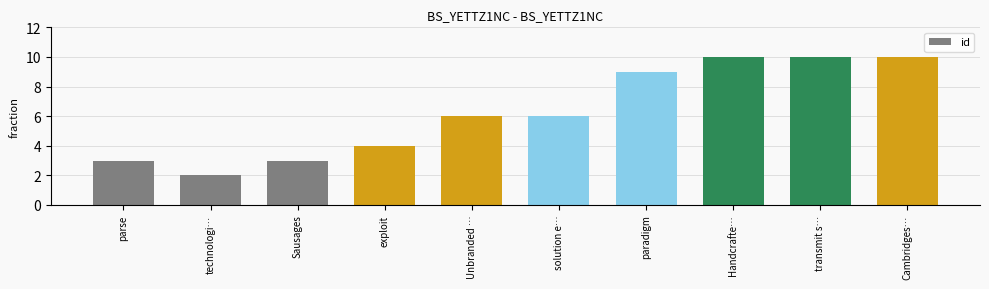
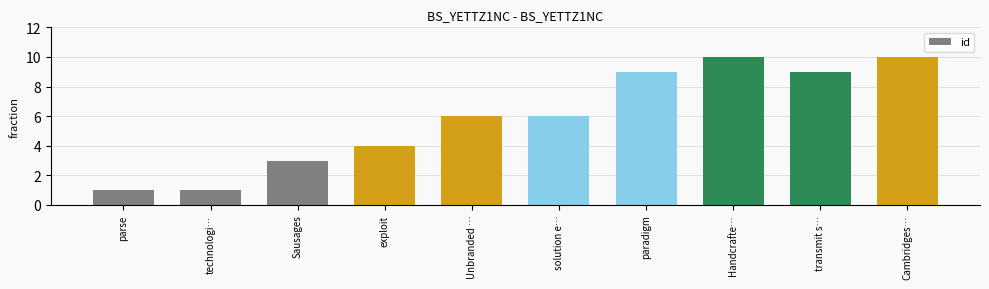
parse: 3 -> 1
technologi…: 2 -> 1
transmit s…: 10 -> 9
